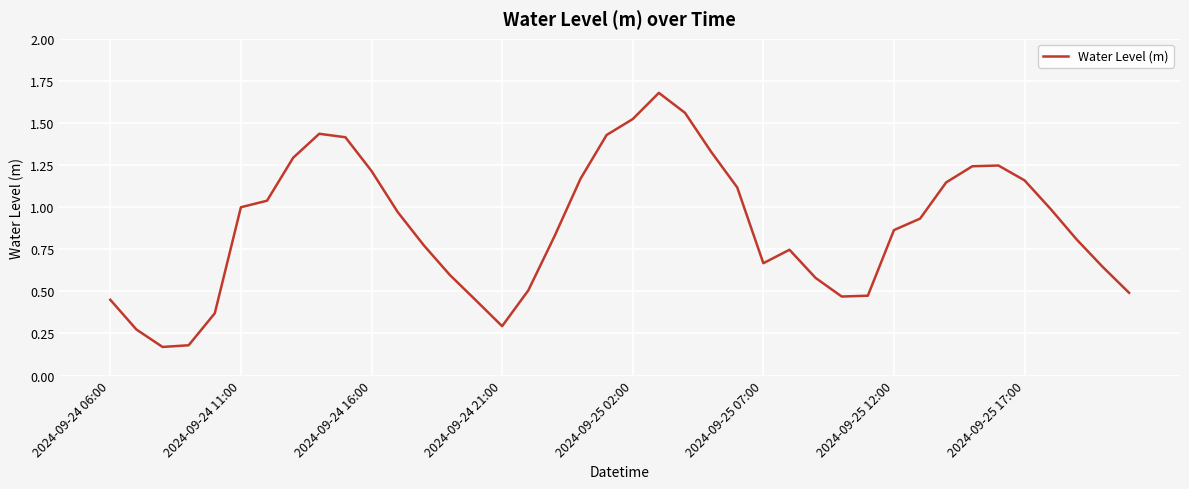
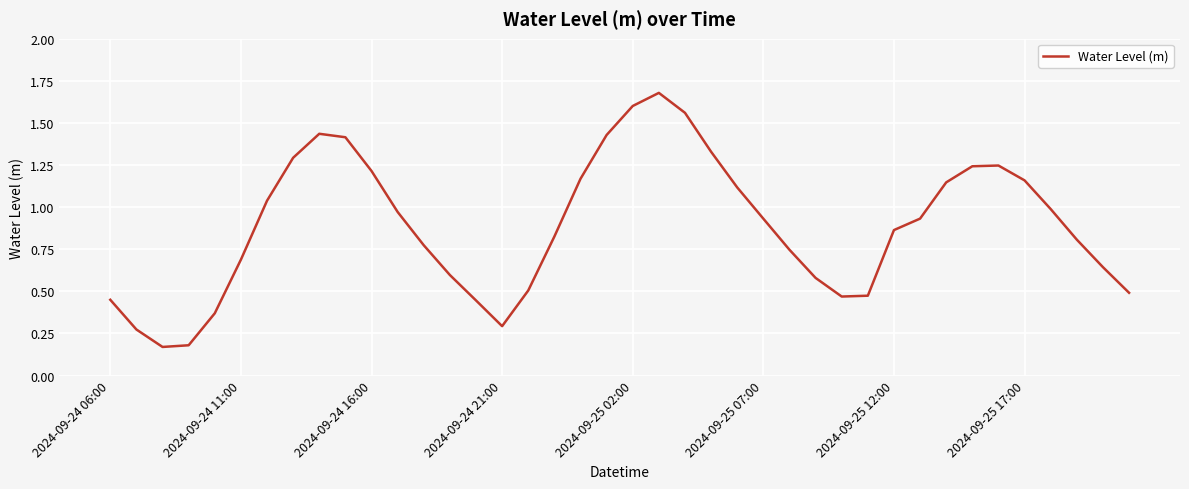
2024-09-24 11:00: 1.00 -> 0.69
2024-09-25 02:00: 1.52 -> 1.60
2024-09-25 07:00: 0.67 -> 0.93
